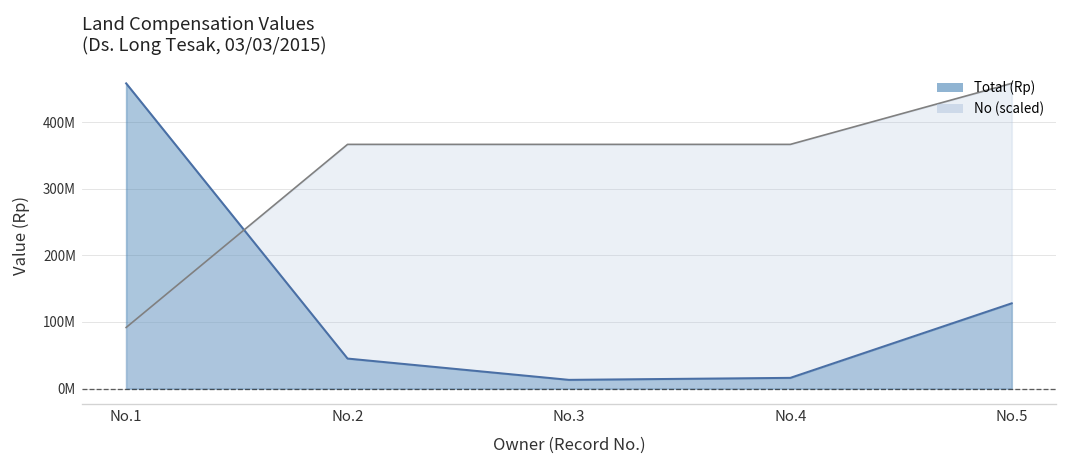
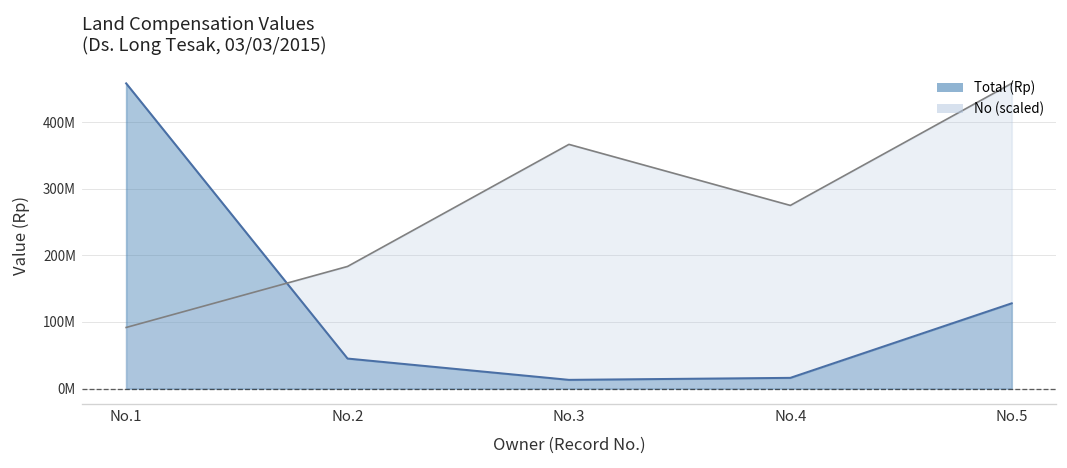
No (scaled), No.2: 370000000 -> 180000000
No (scaled), No.4: 370000000 -> 280000000
